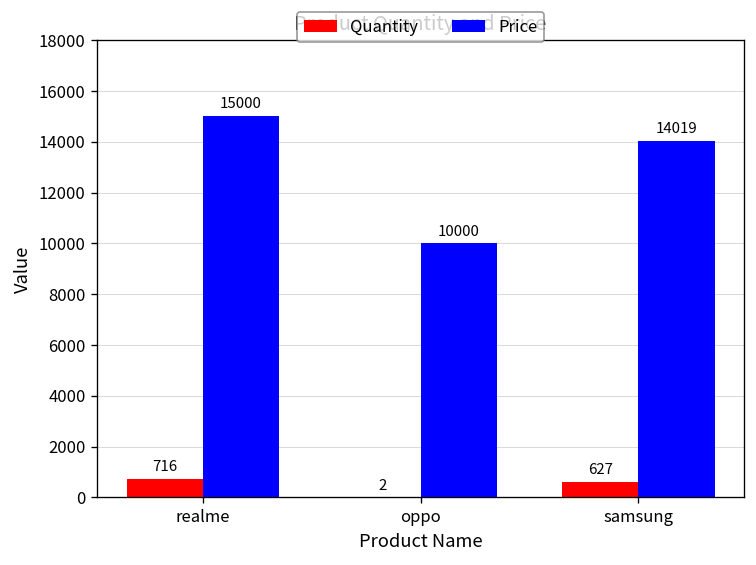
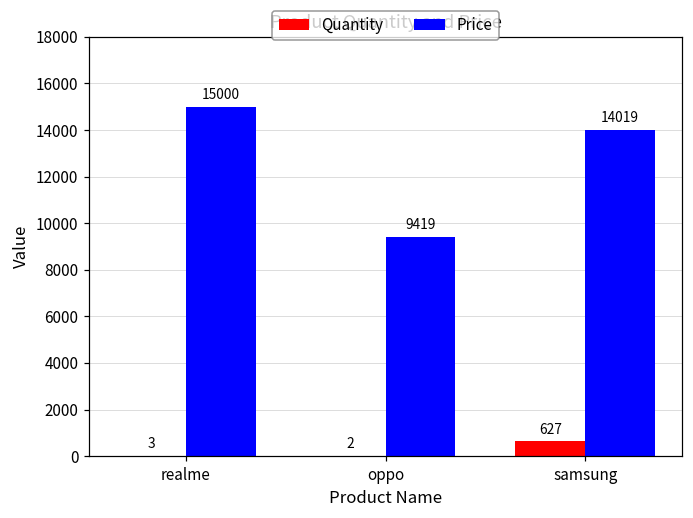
Quantity, realme: 716 -> 3
Price, oppo: 10000 -> 9419
